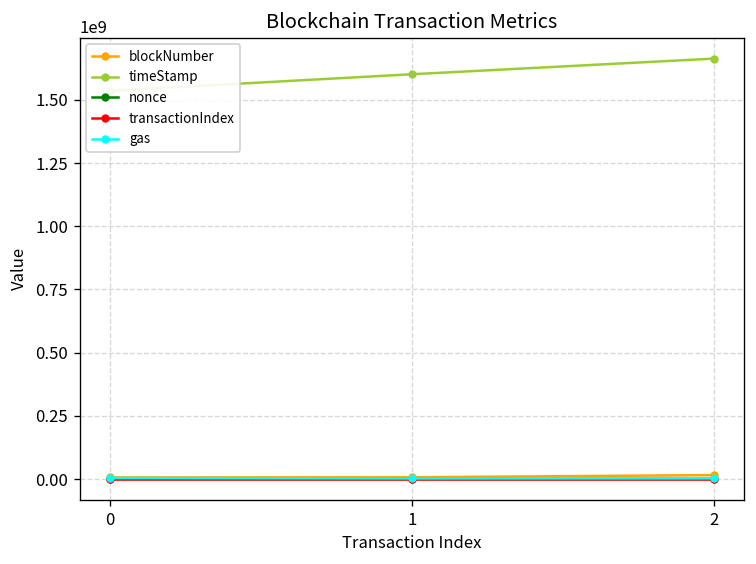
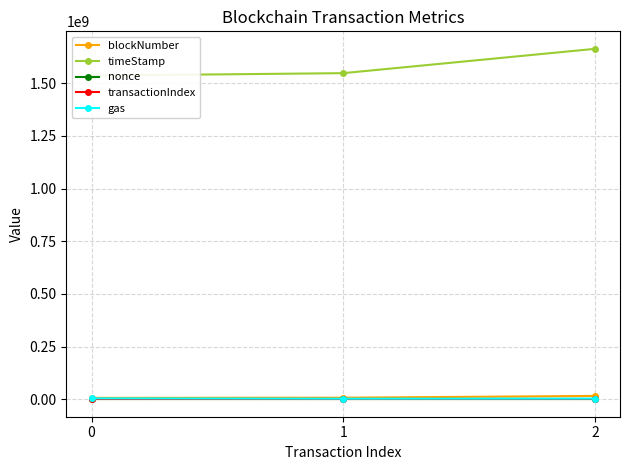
timeStamp, 1: 1600000000 -> 1550000000
